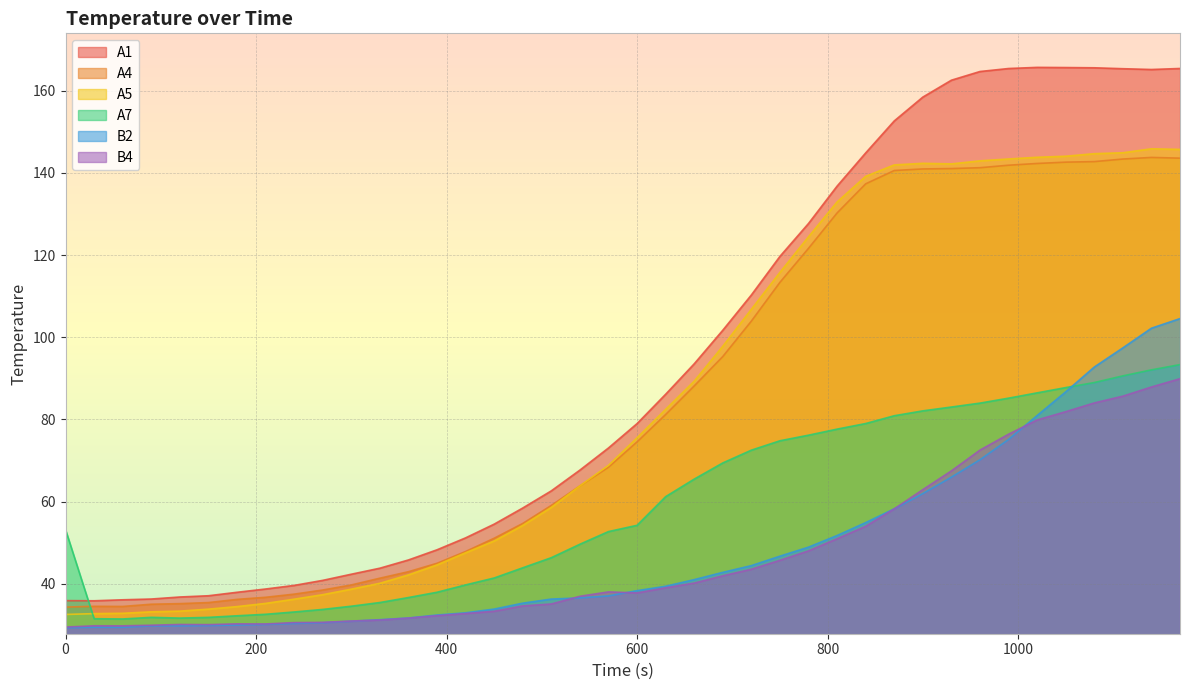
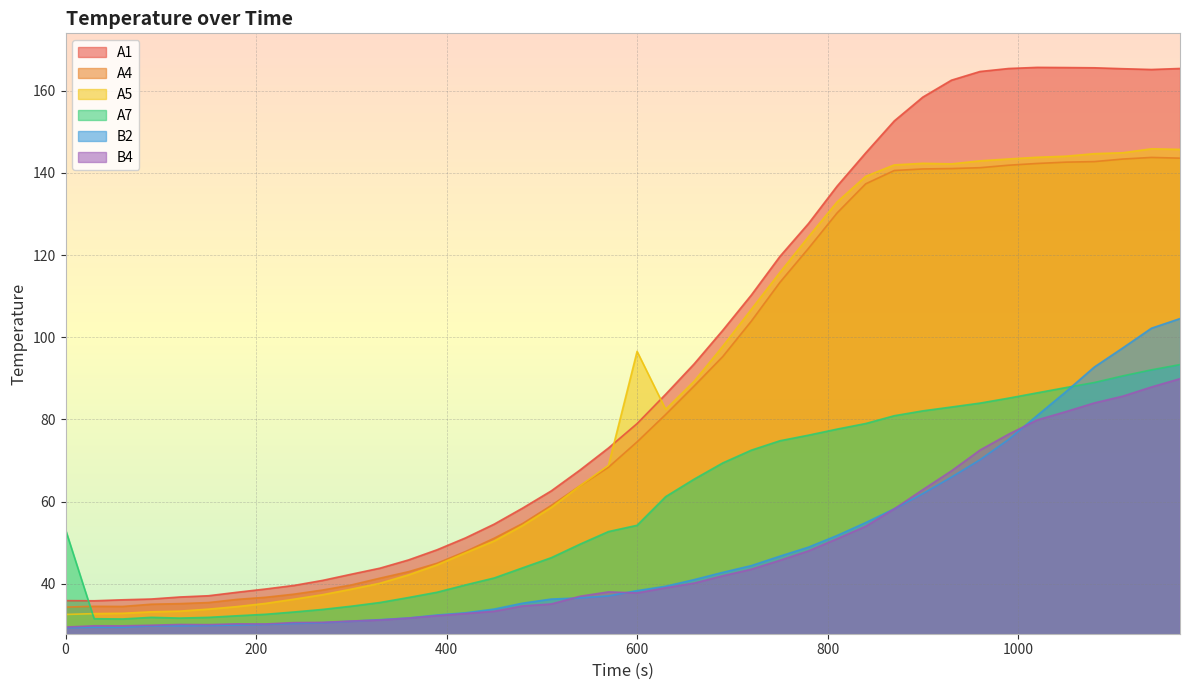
A5, 600: 76 -> 97
